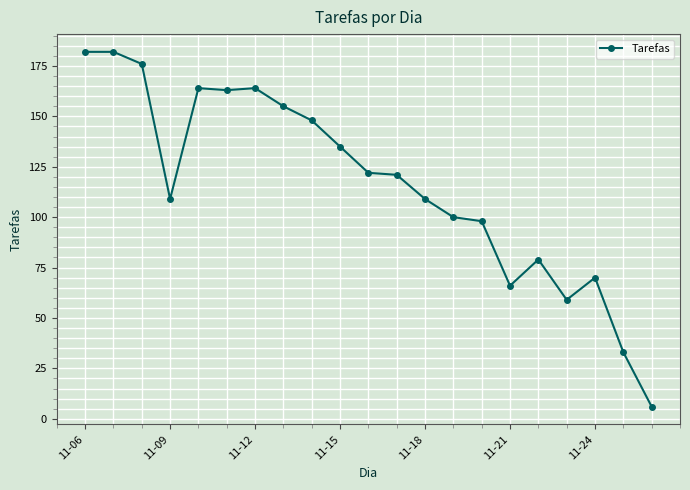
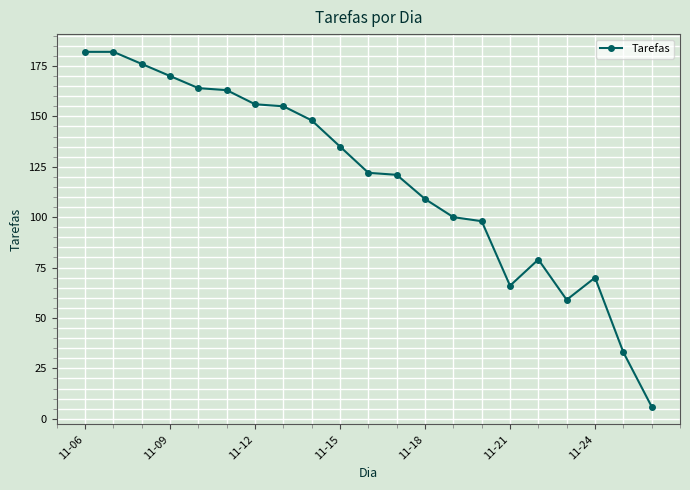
11-09: 109 -> 170
11-12: 164 -> 156
